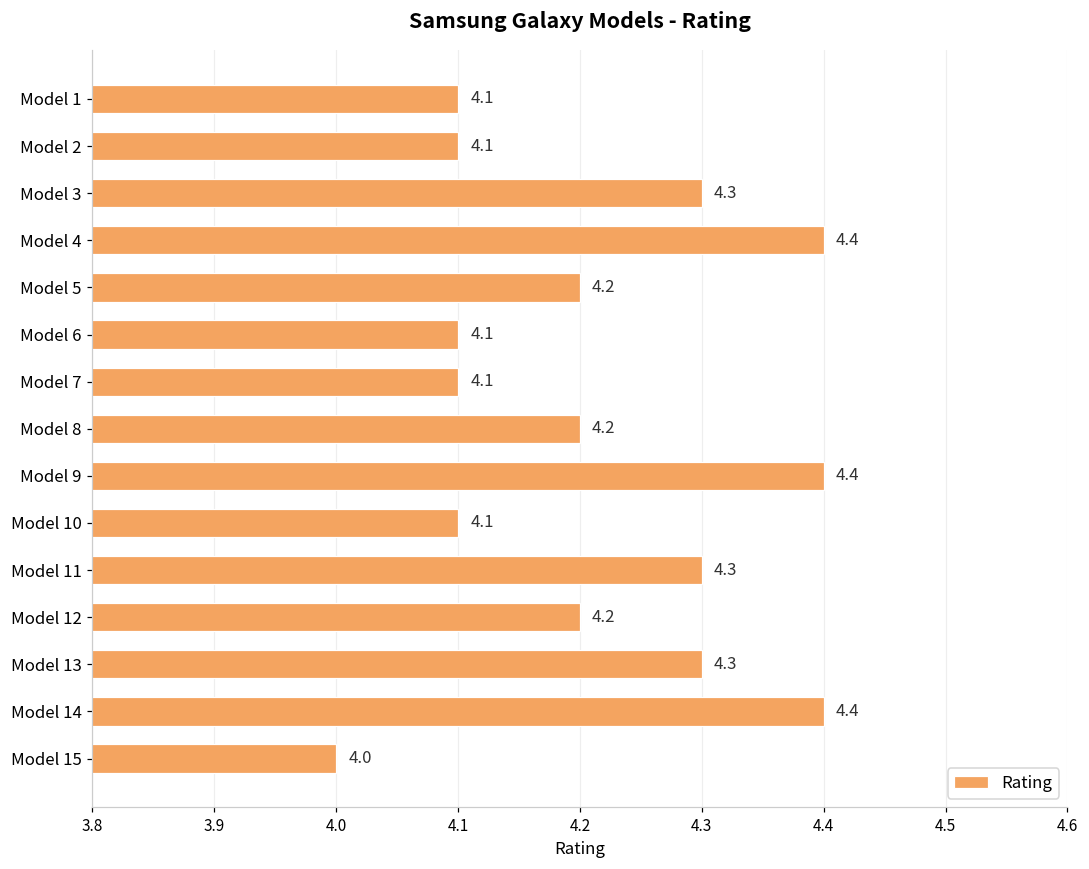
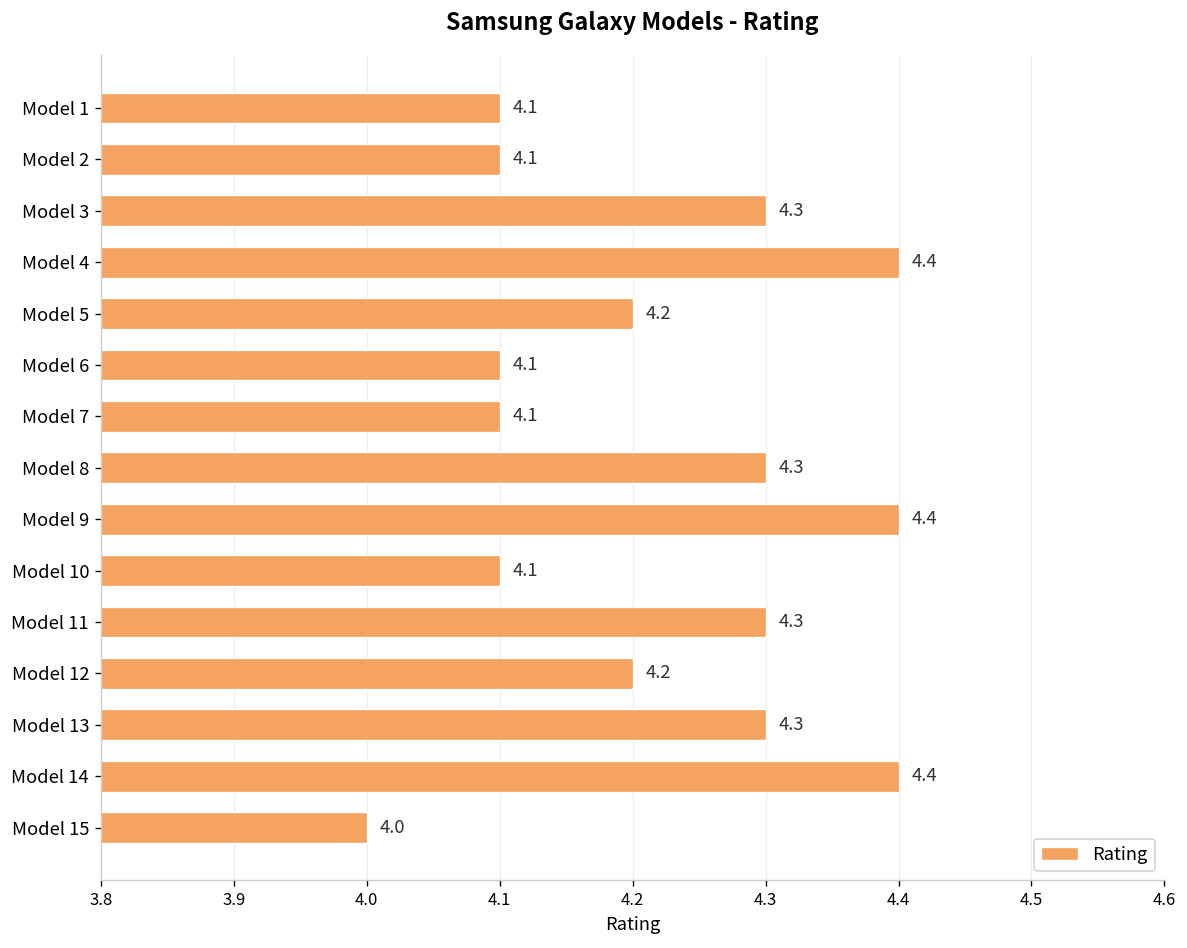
Model 8: 4.2 -> 4.3
